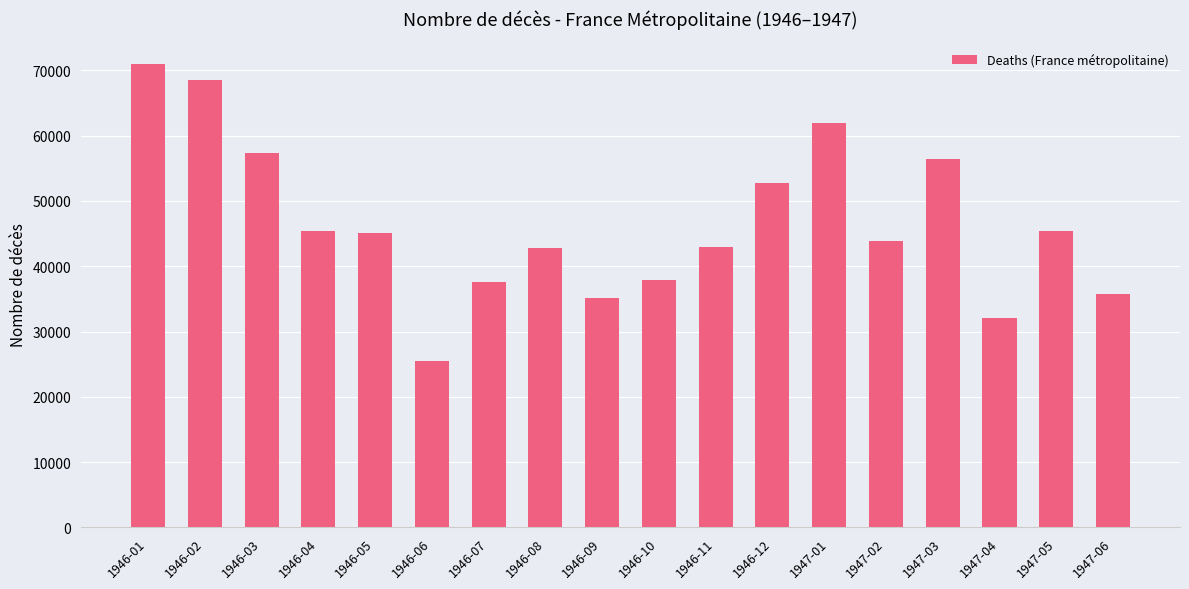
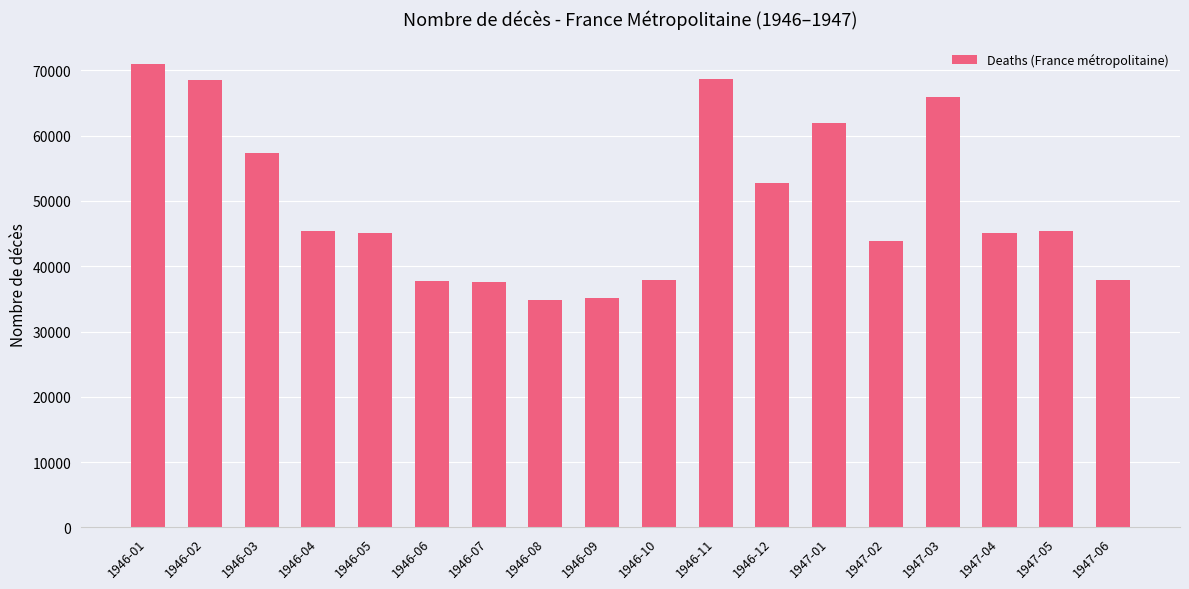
1946-06: 25000 -> 38000
1946-08: 43000 -> 35000
1946-11: 43000 -> 69000
1947-03: 56000 -> 66000
1947-04: 32000 -> 45000
1947-06: 36000 -> 38000
